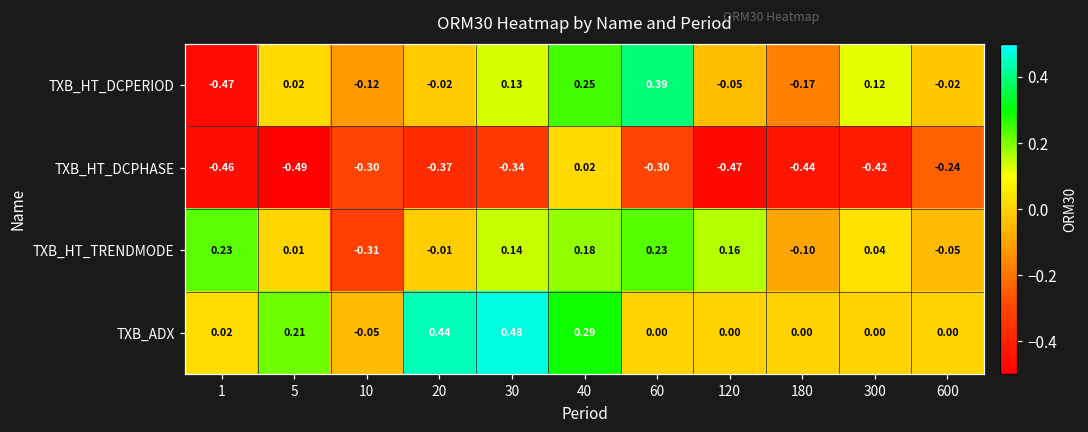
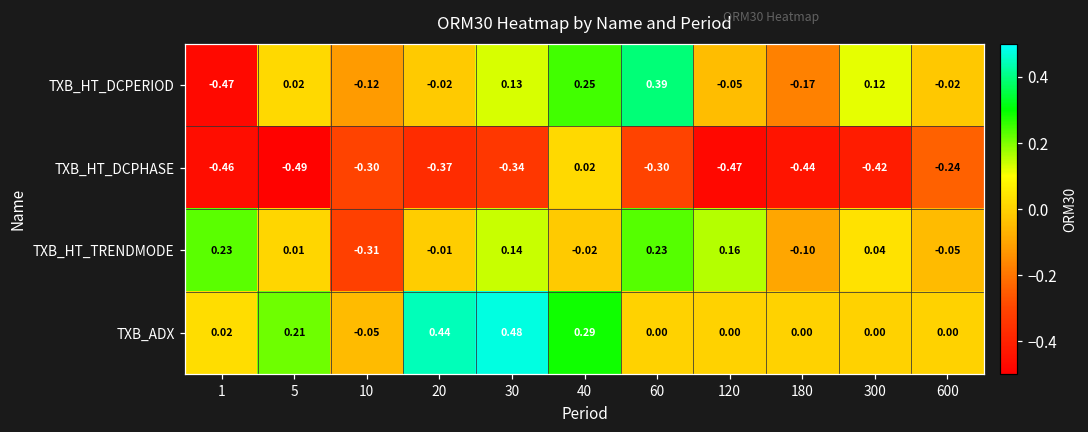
TXB_HT_TRENDMODE, 40: 0.18 -> -0.02
